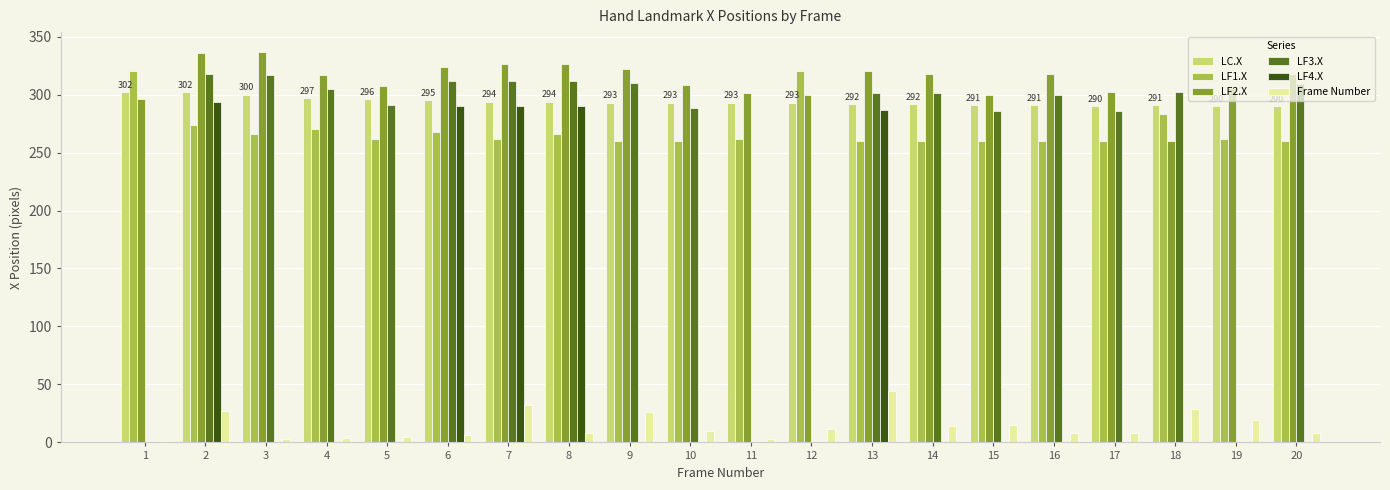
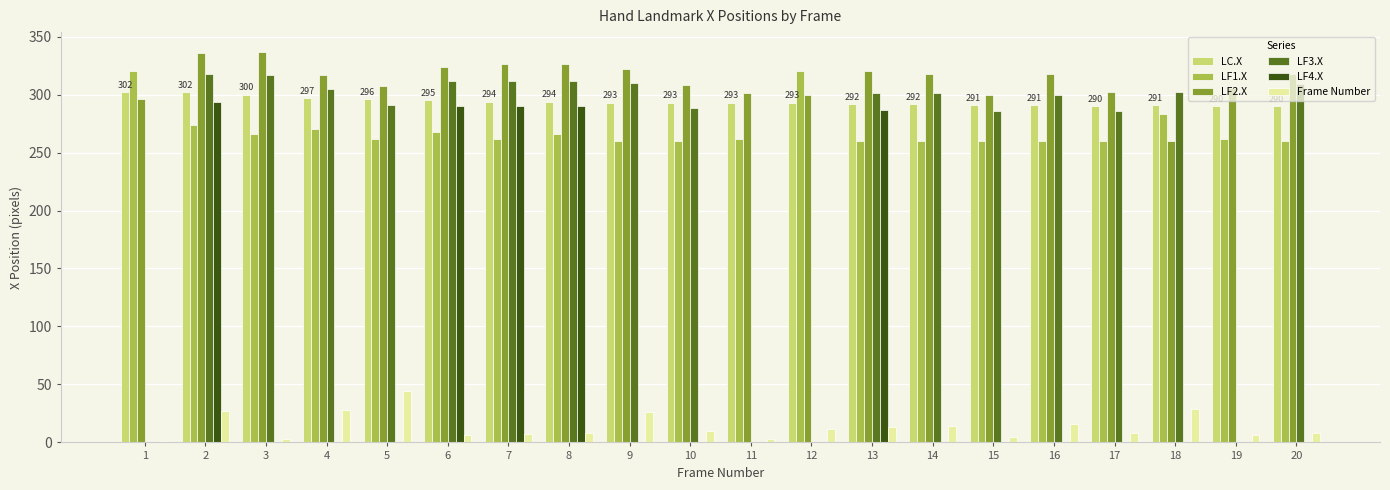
Frame Number, 4: 4 -> 28
Frame Number, 5: 5 -> 44
Frame Number, 7: 32 -> 7
Frame Number, 13: 44 -> 13
Frame Number, 15: 15 -> 5
Frame Number, 16: 8 -> 16
Frame Number, 19: 19 -> 6
